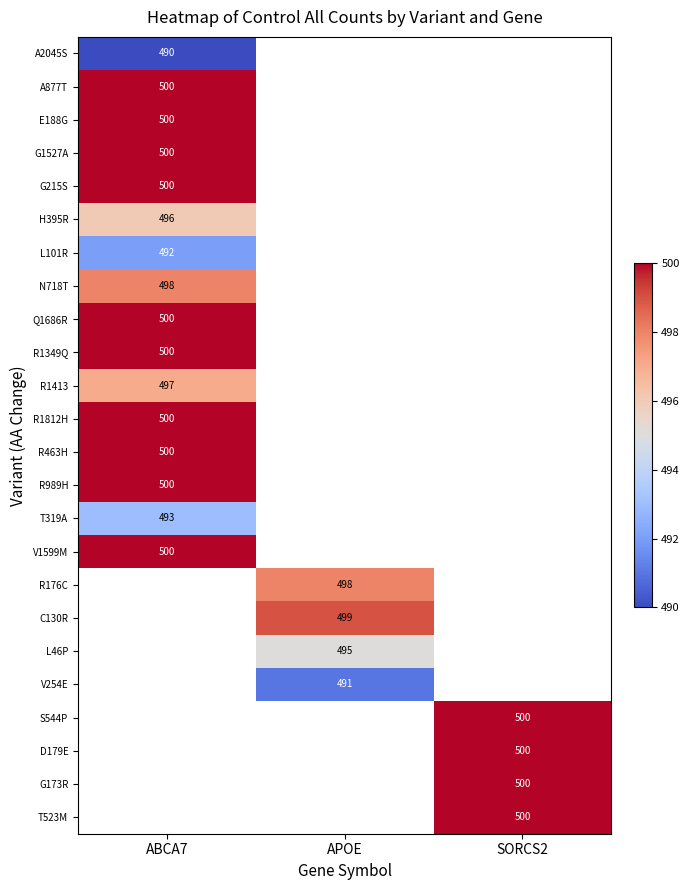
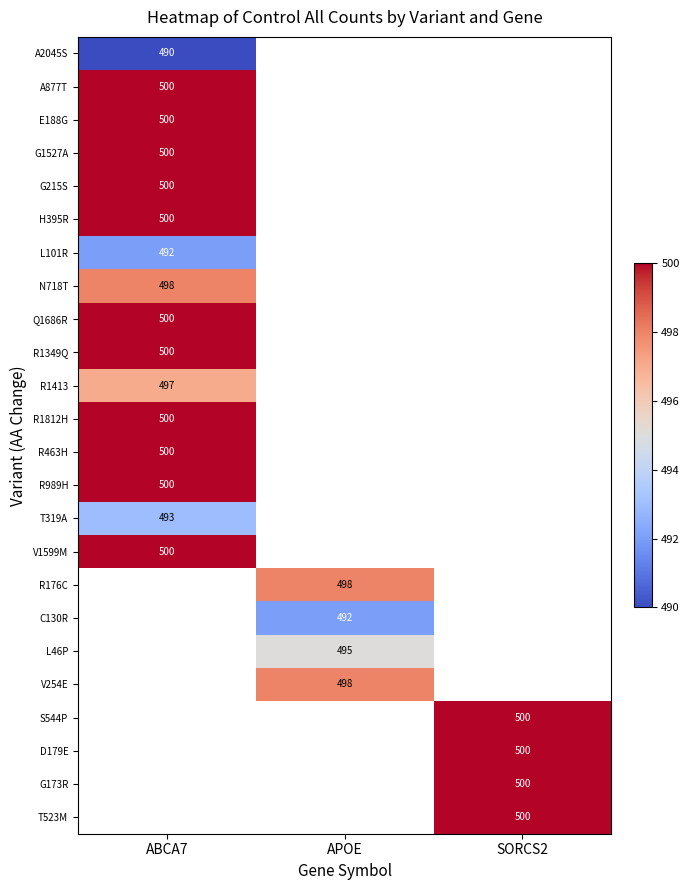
H395R, ABCA7: 496 -> 500
C130R, APOE: 499 -> 492
V254E, APOE: 491 -> 498
